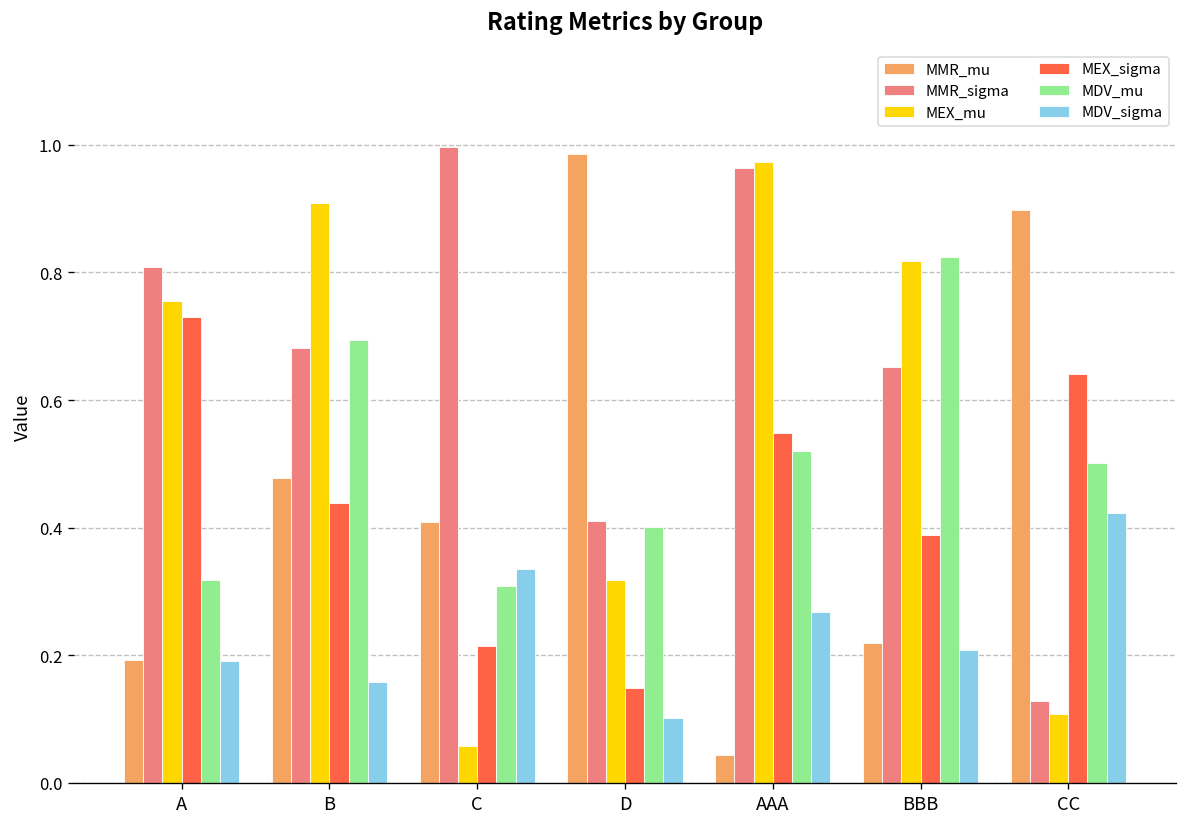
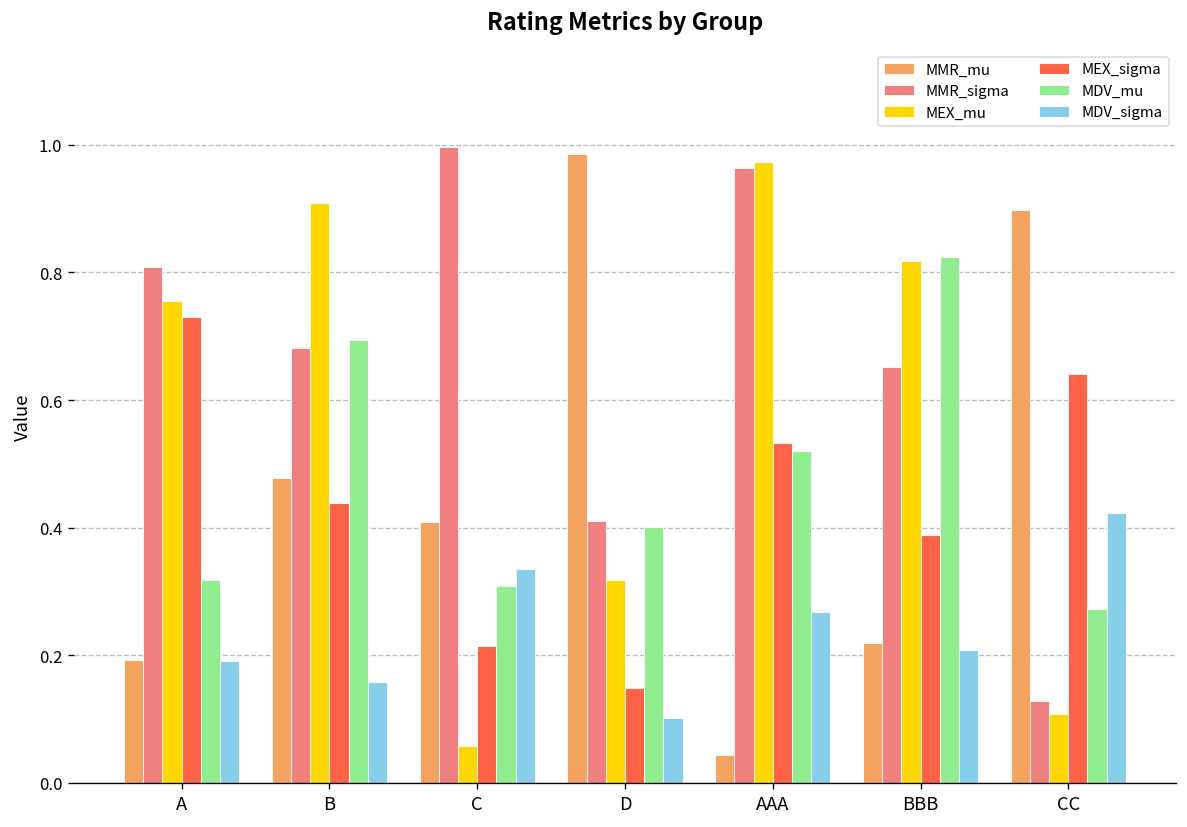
MEX_sigma, AAA: 0.55 -> 0.53
MDV_mu, CC: 0.50 -> 0.27
